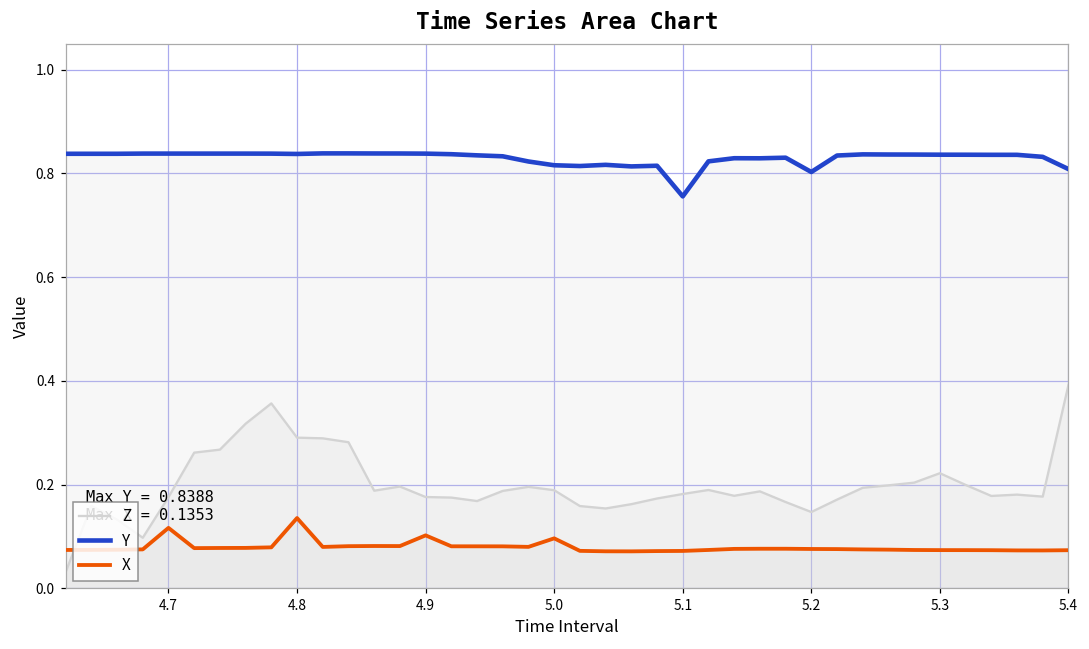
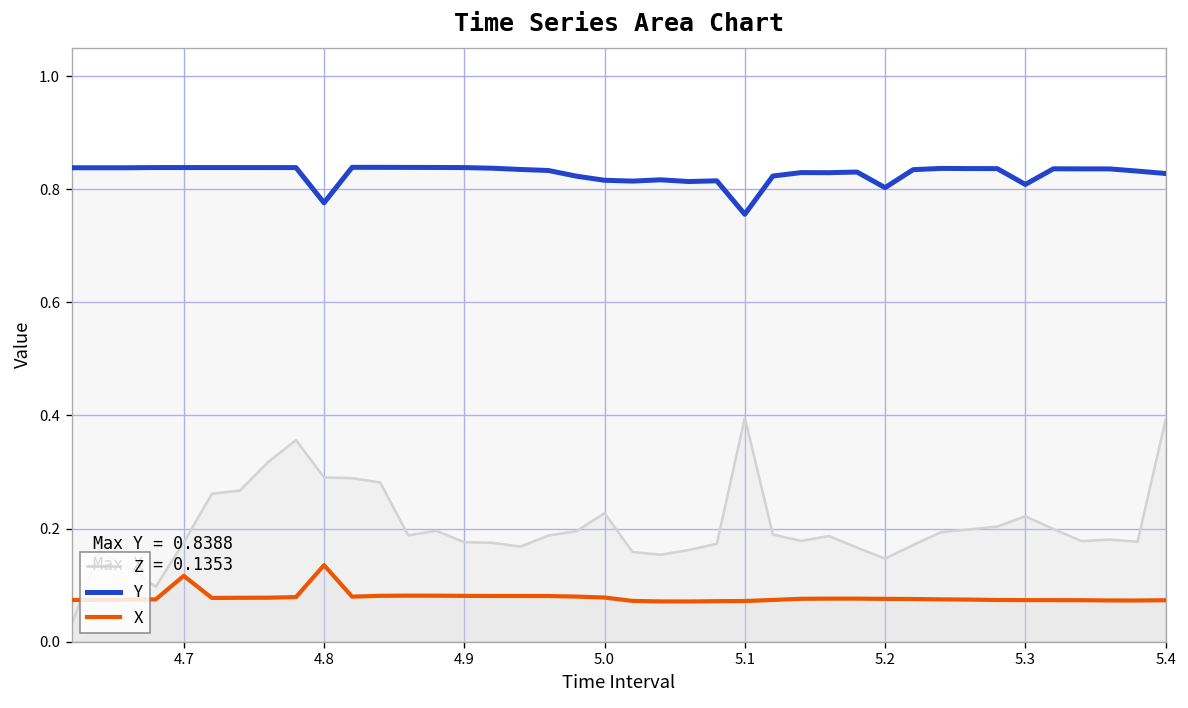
Y, 4.8: 0.84 -> 0.78
X, 4.9: 0.10 -> 0.08
Z, 5.0: 0.19 -> 0.23
X, 5.0: 0.10 -> 0.08
Z, 5.1: 0.18 -> 0.40
Y, 5.3: 0.84 -> 0.81
Y, 5.4: 0.81 -> 0.83
